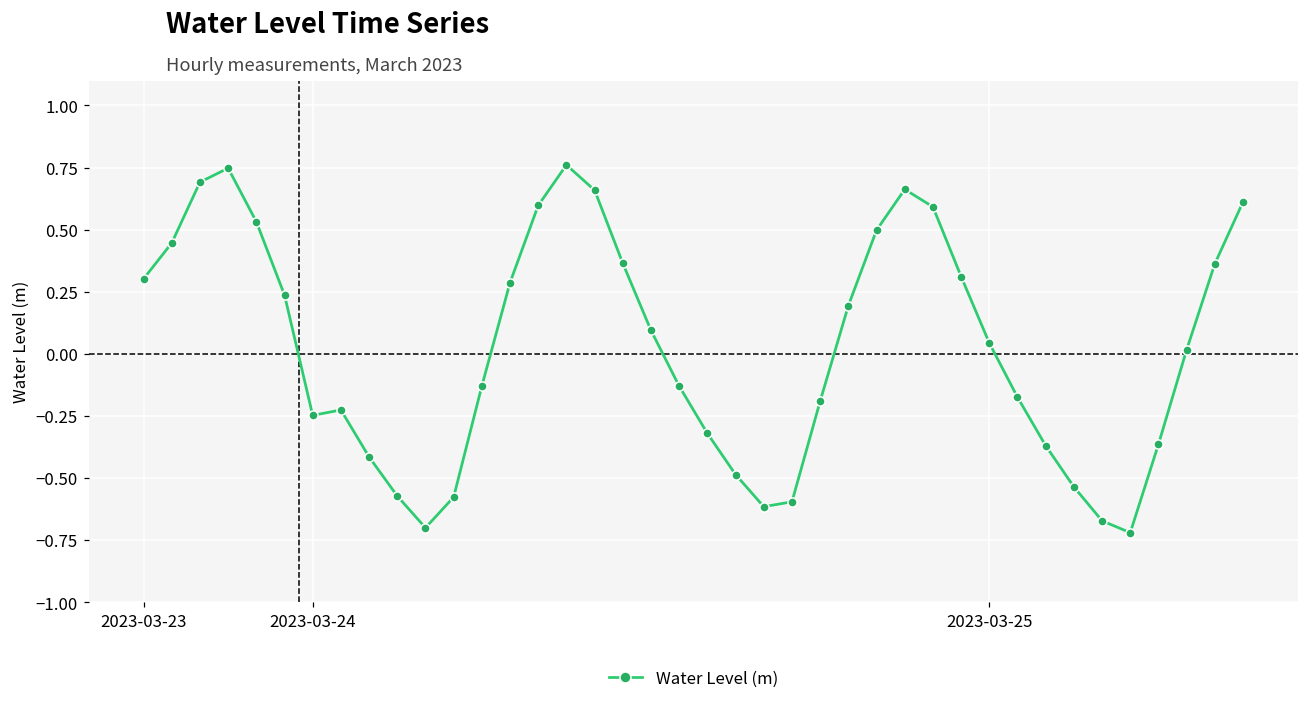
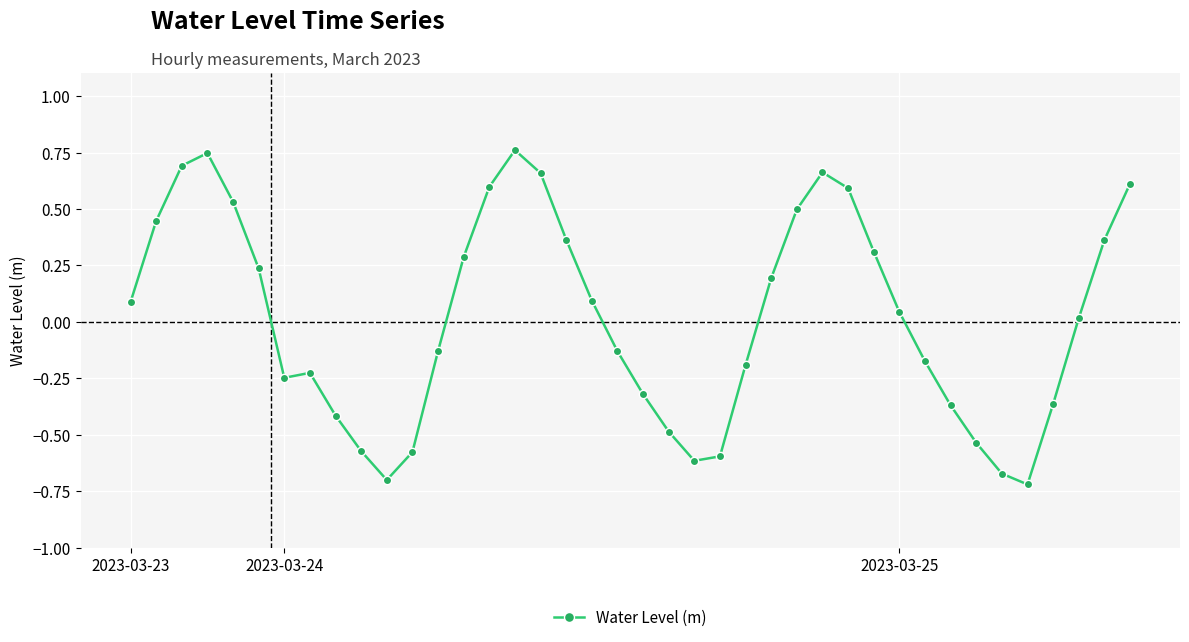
2023-03-23: 0.30 -> 0.09
